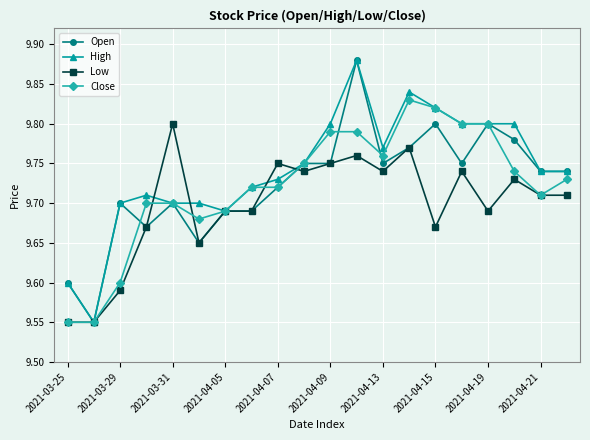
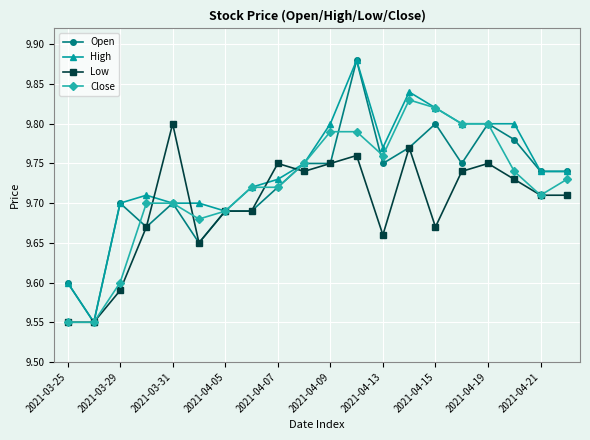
Low, 2021-04-13: 9.74 -> 9.66
Low, 2021-04-19: 9.69 -> 9.75
